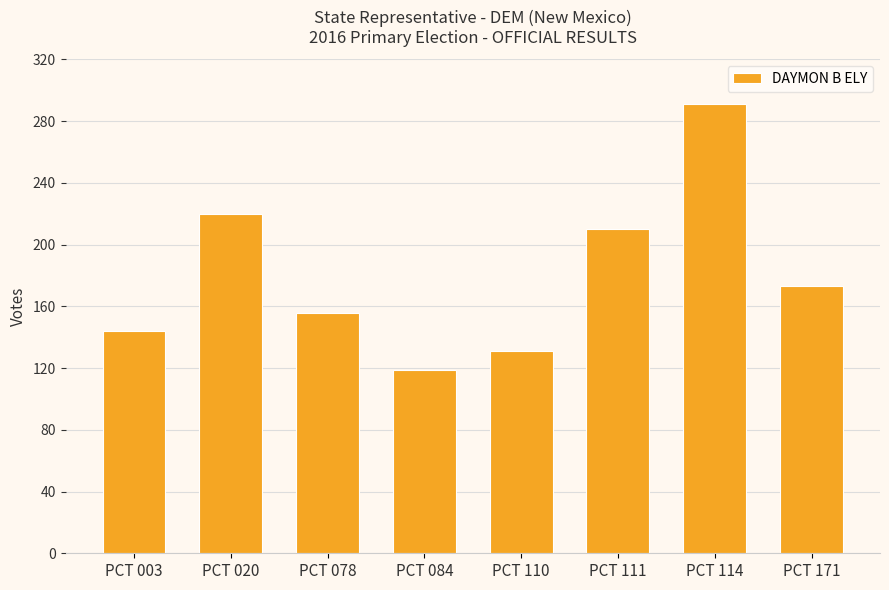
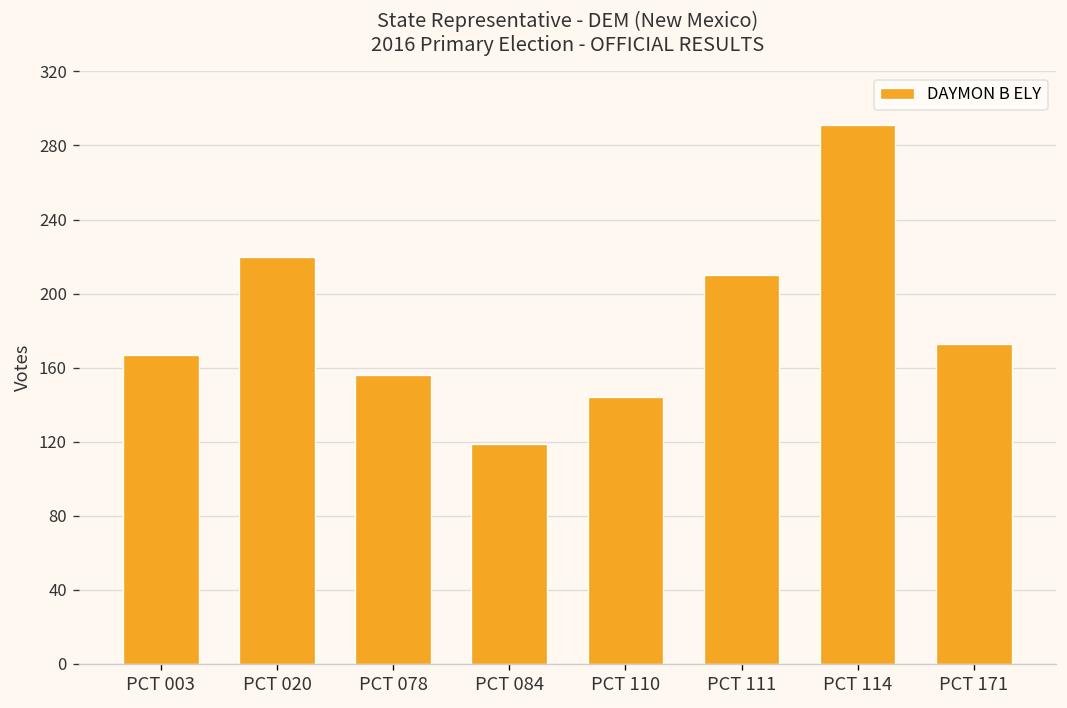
PCT 003: 144 -> 167
PCT 110: 131 -> 144
